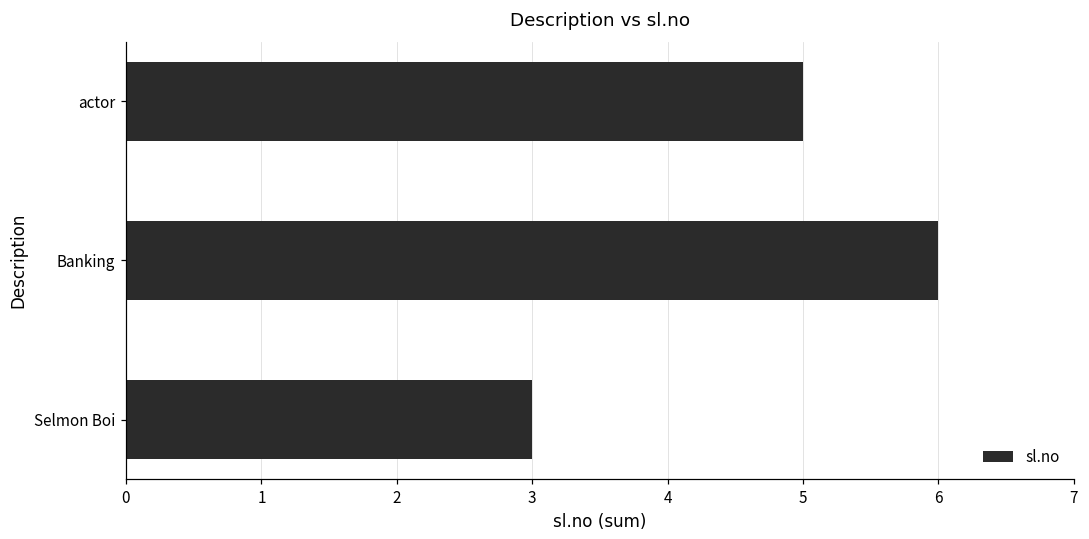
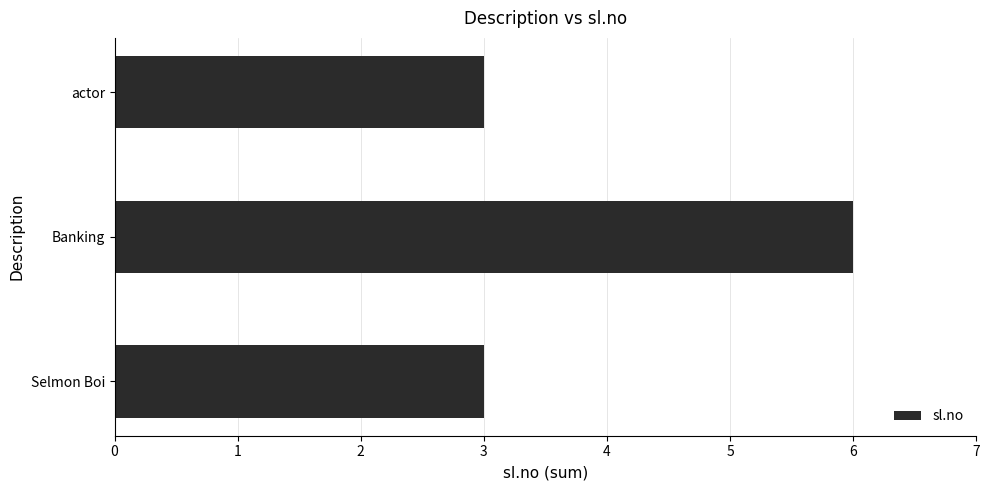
actor: 5 -> 3
